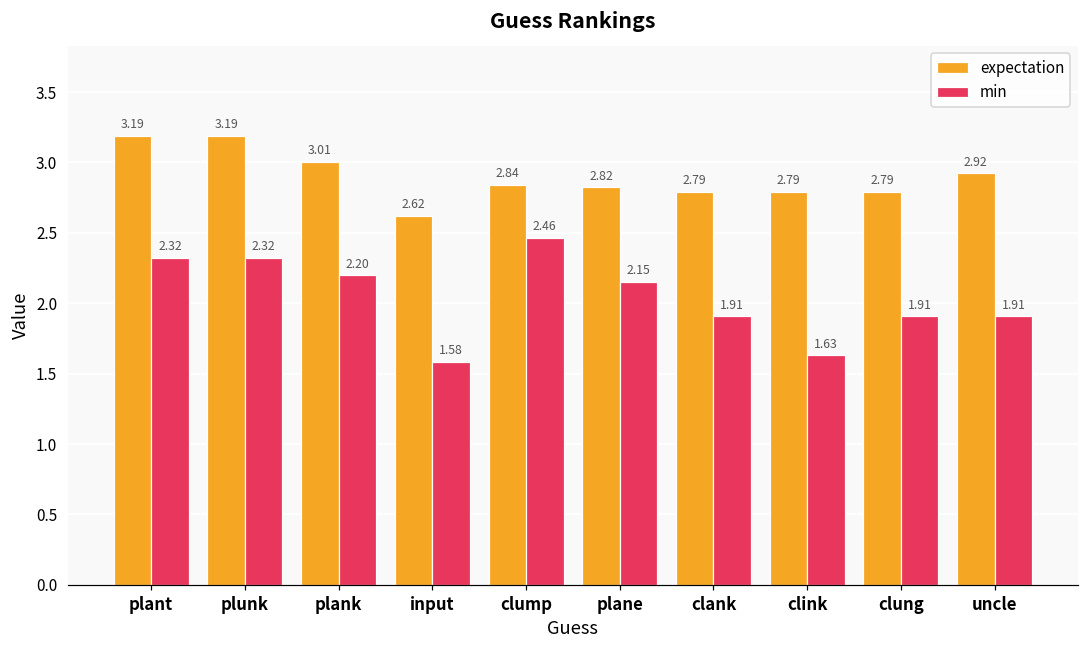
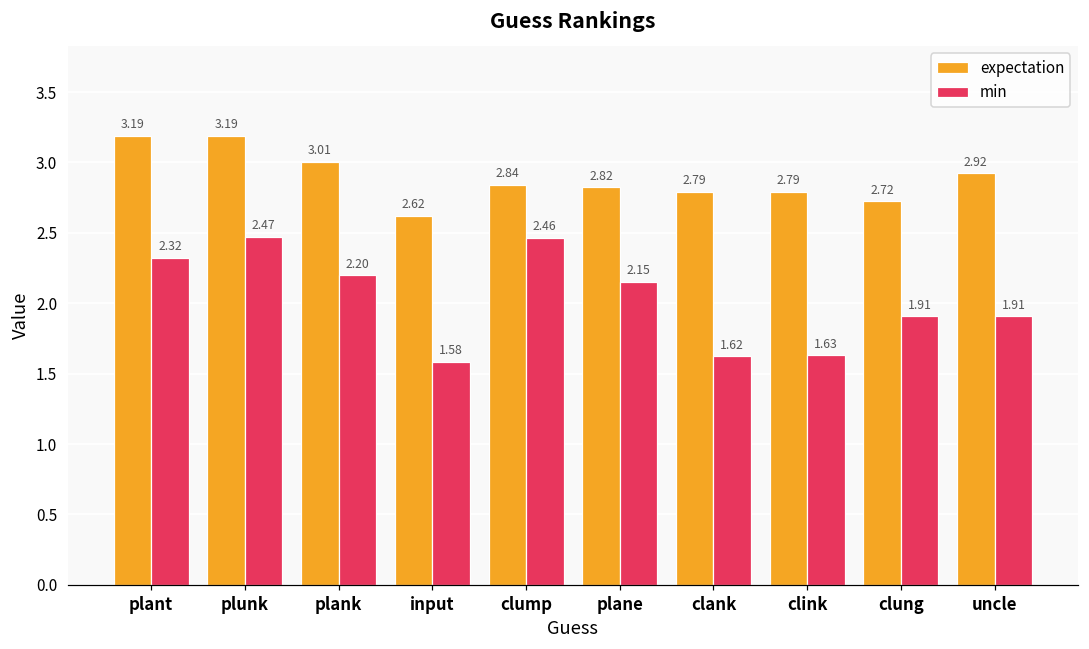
min, plunk: 2.32 -> 2.47
min, clank: 1.91 -> 1.62
expectation, clung: 2.79 -> 2.72
